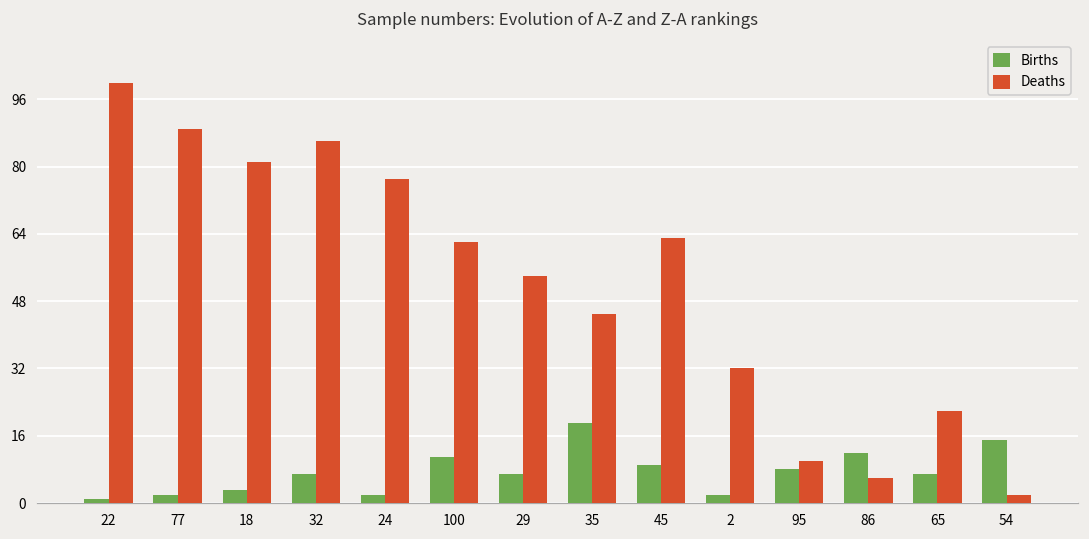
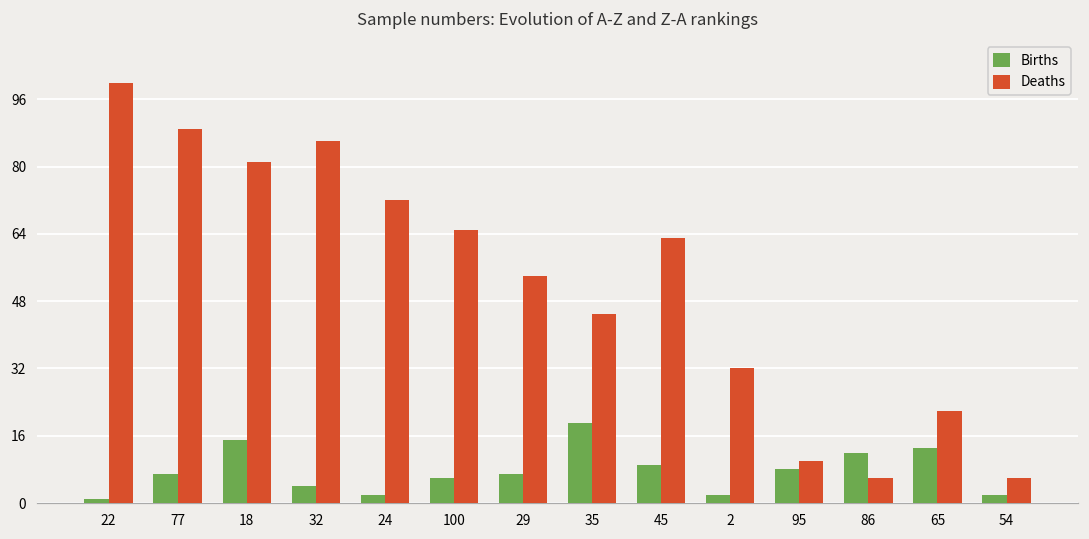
Births, 77: 2 -> 7
Births, 18: 3 -> 15
Births, 32: 7 -> 4
Deaths, 24: 77 -> 72
Births, 100: 11 -> 6
Deaths, 100: 62 -> 65
Births, 65: 7 -> 13
Births, 54: 15 -> 2
Deaths, 54: 2 -> 6
